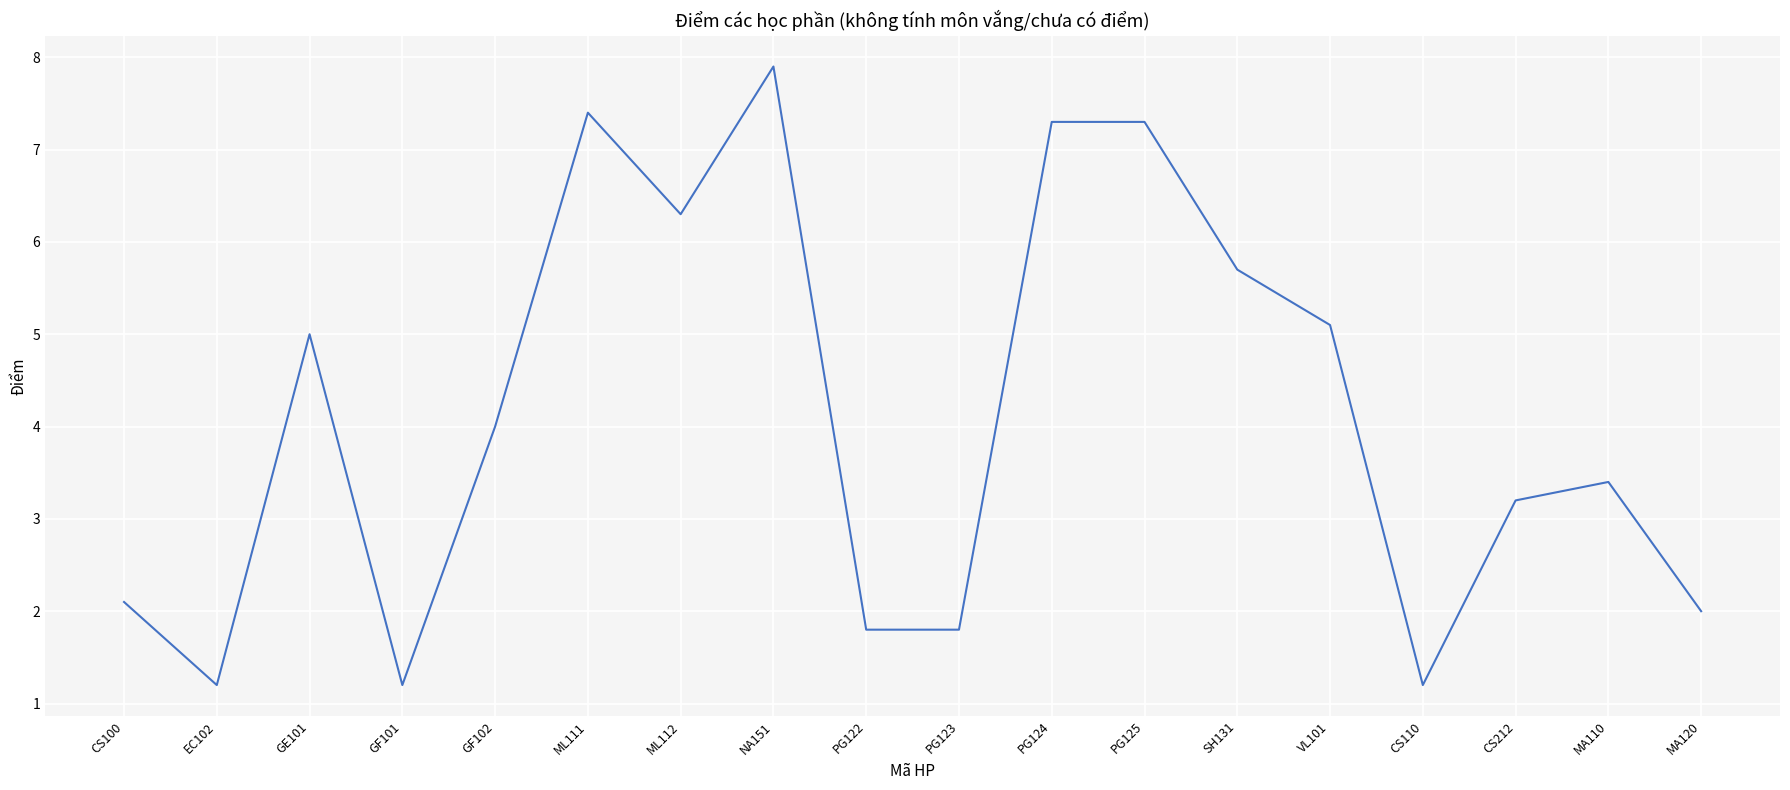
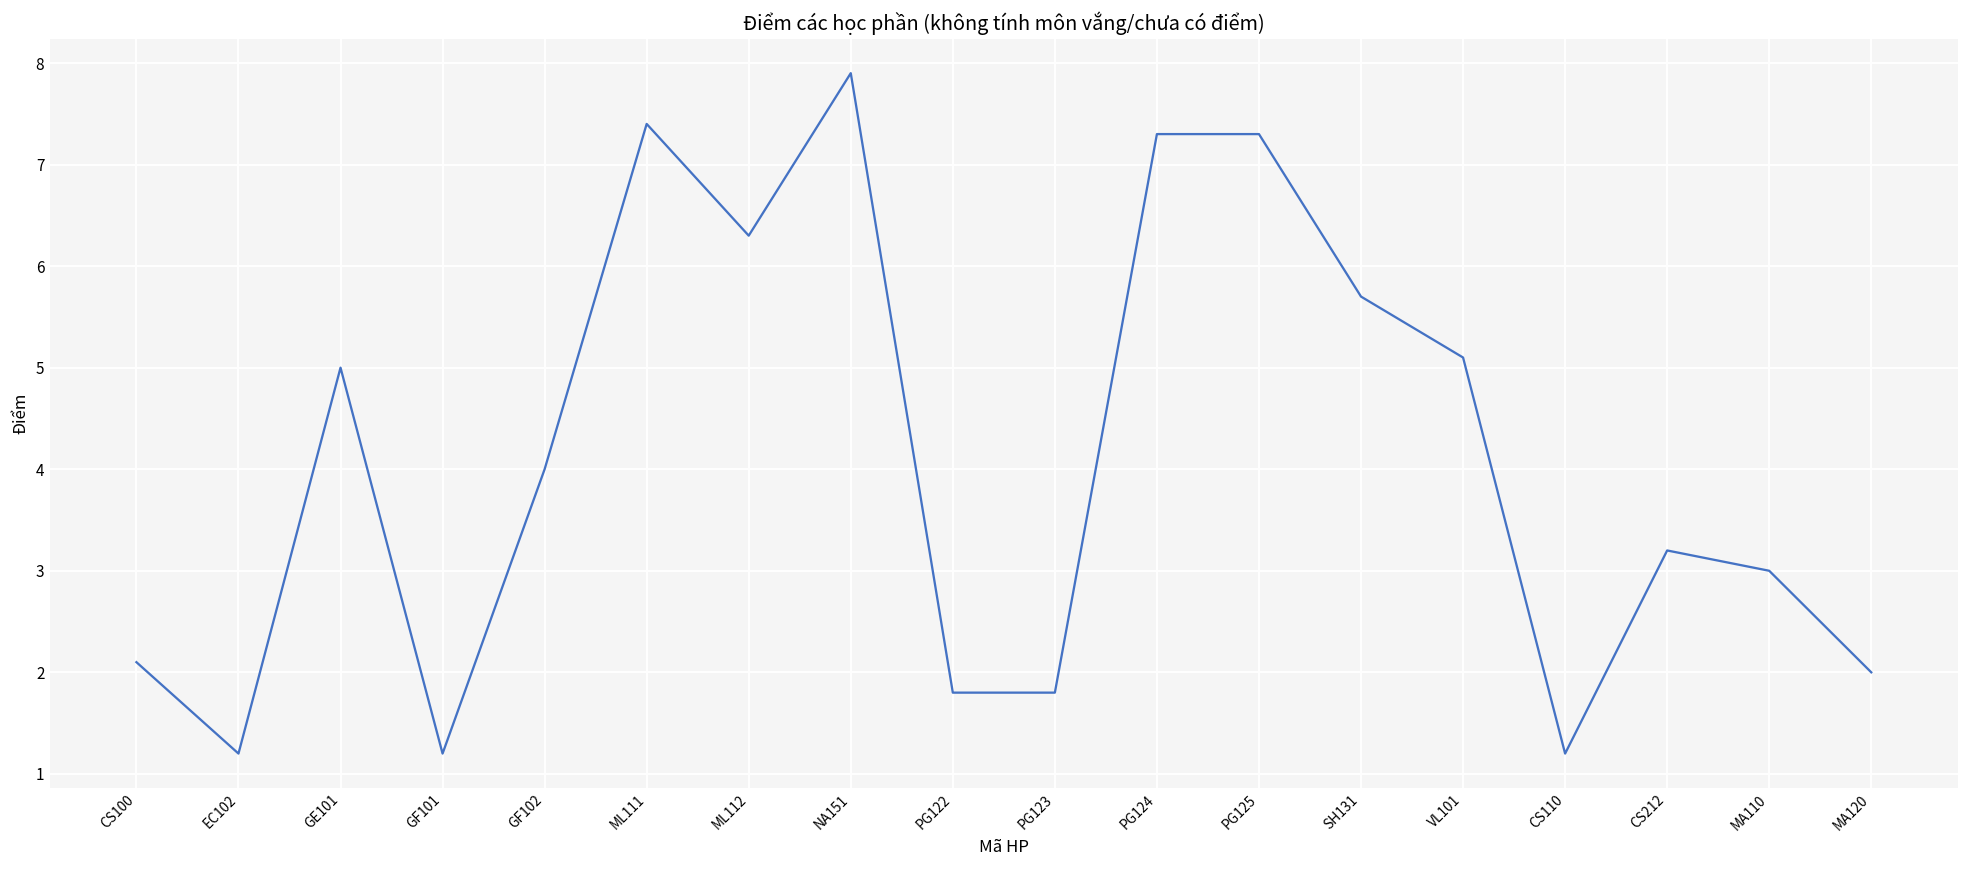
MA110: 3.4 -> 3.0
